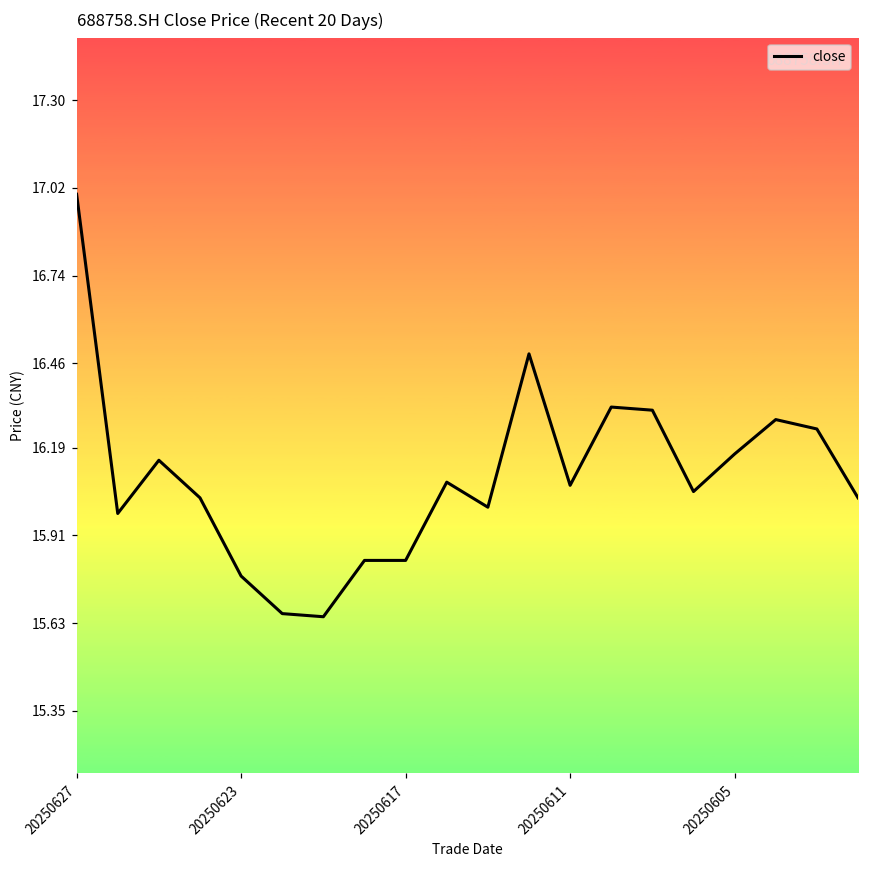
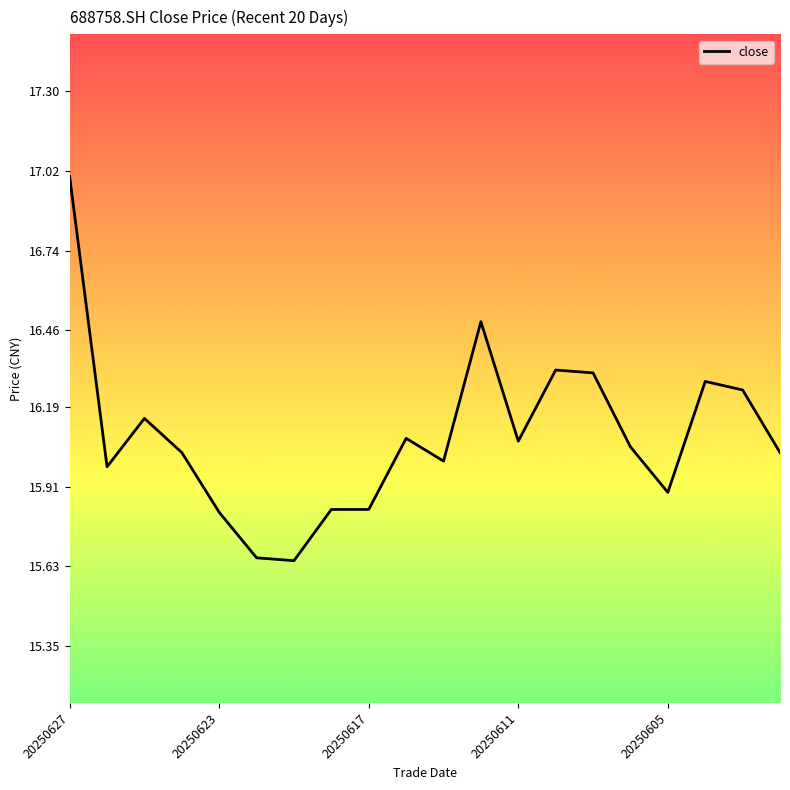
20250623: 15.78 -> 15.82
20250605: 16.17 -> 15.89
